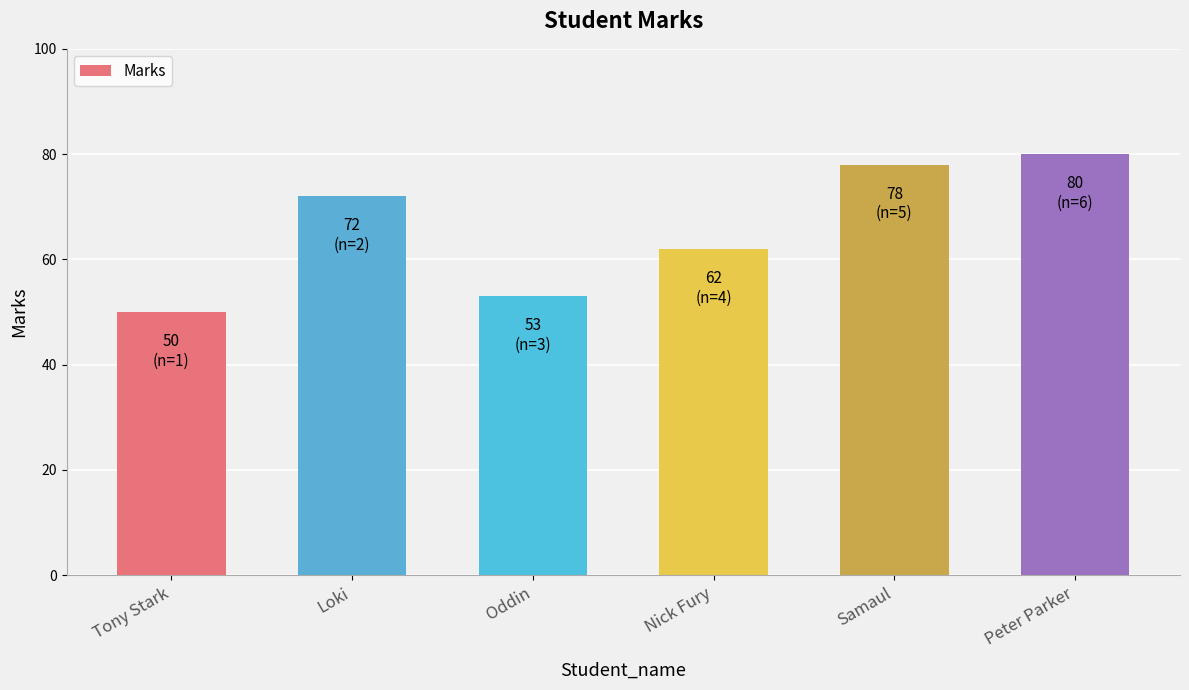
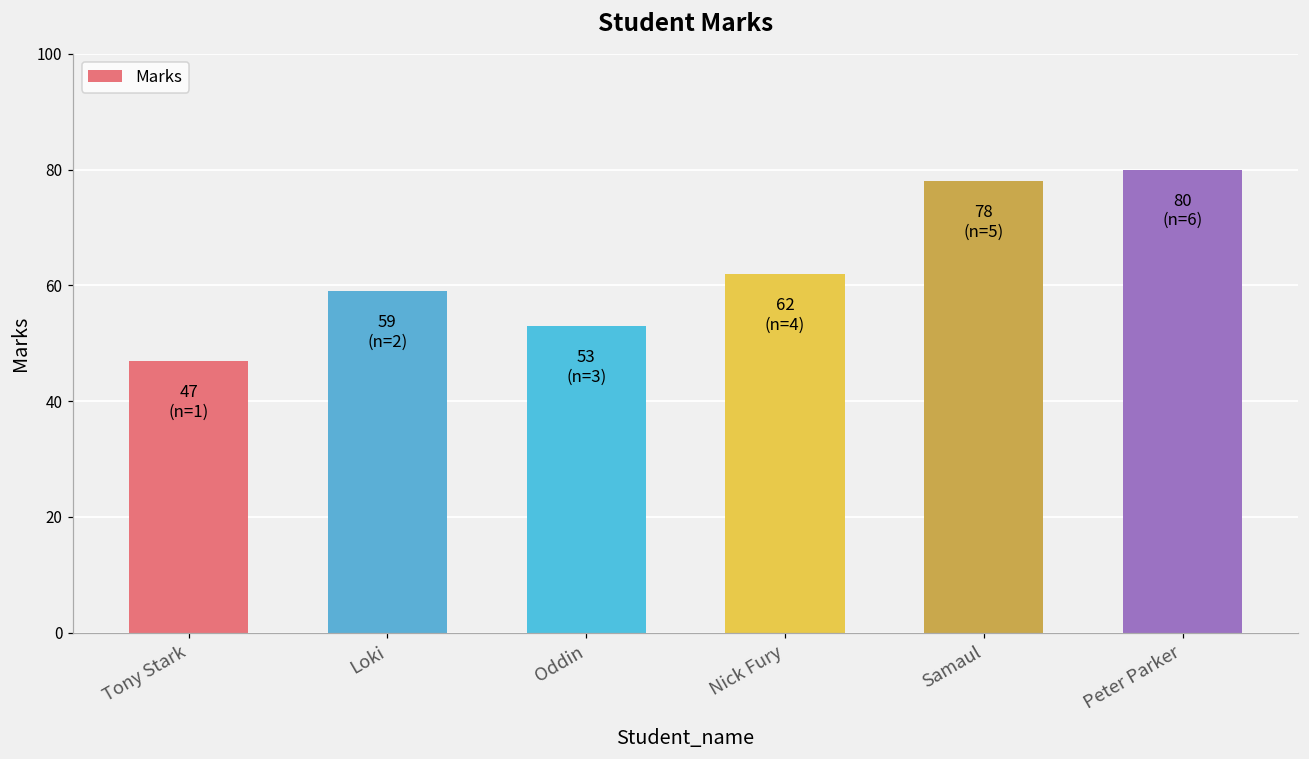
Tony Stark: 50 -> 47
Loki: 72 -> 59
